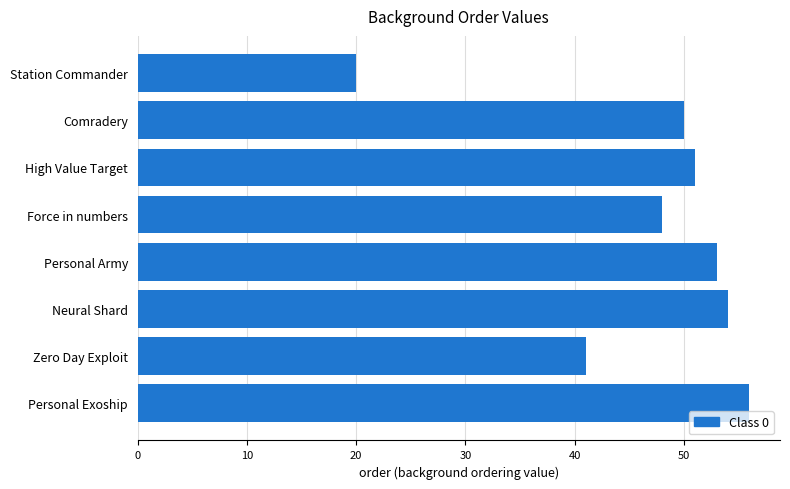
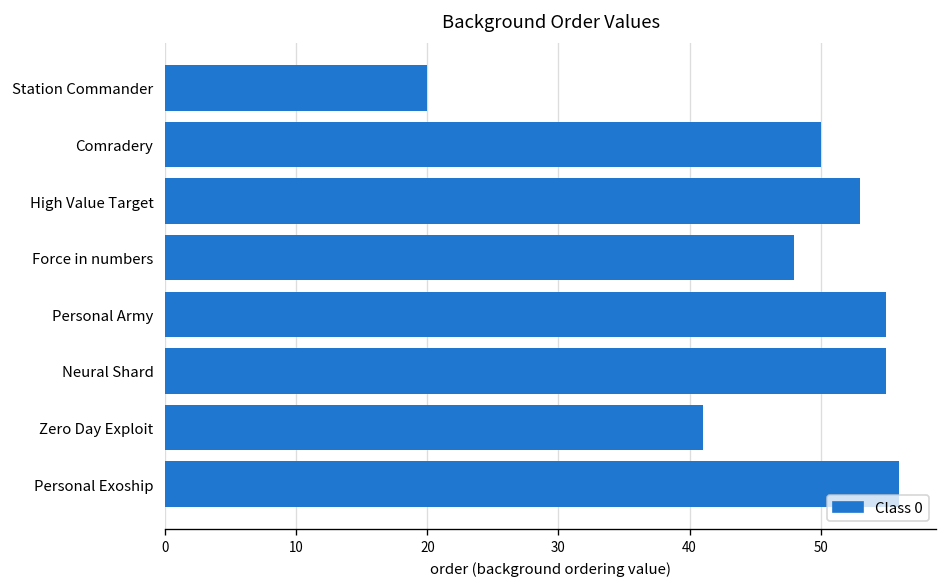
High Value Target: 51 -> 53
Personal Army: 53 -> 55
Neural Shard: 54 -> 55
